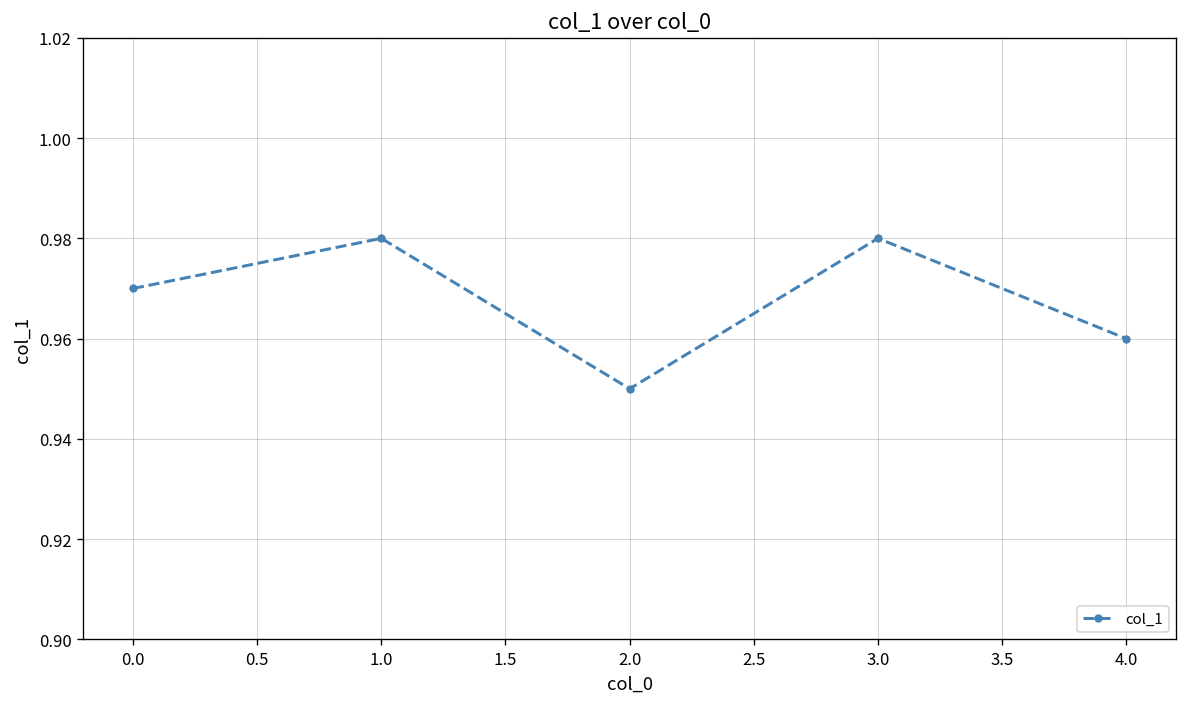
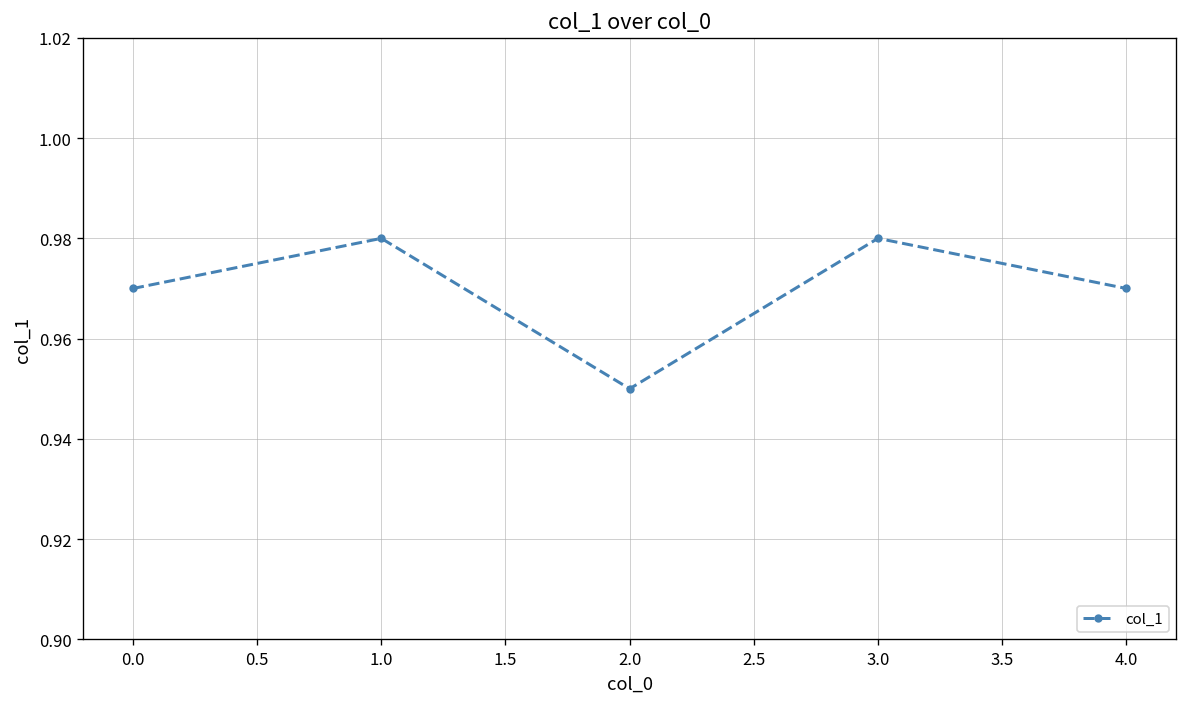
4.0: 0.96 -> 0.97
